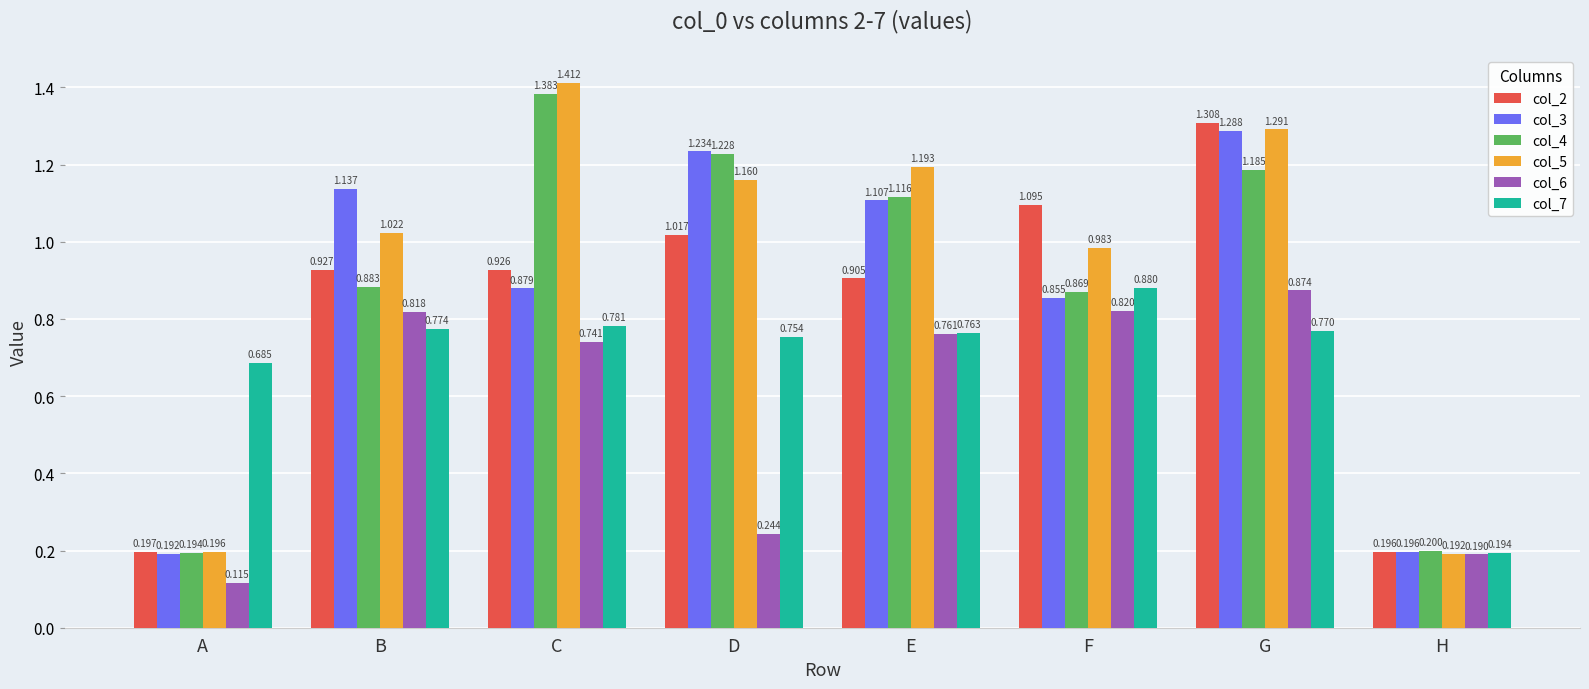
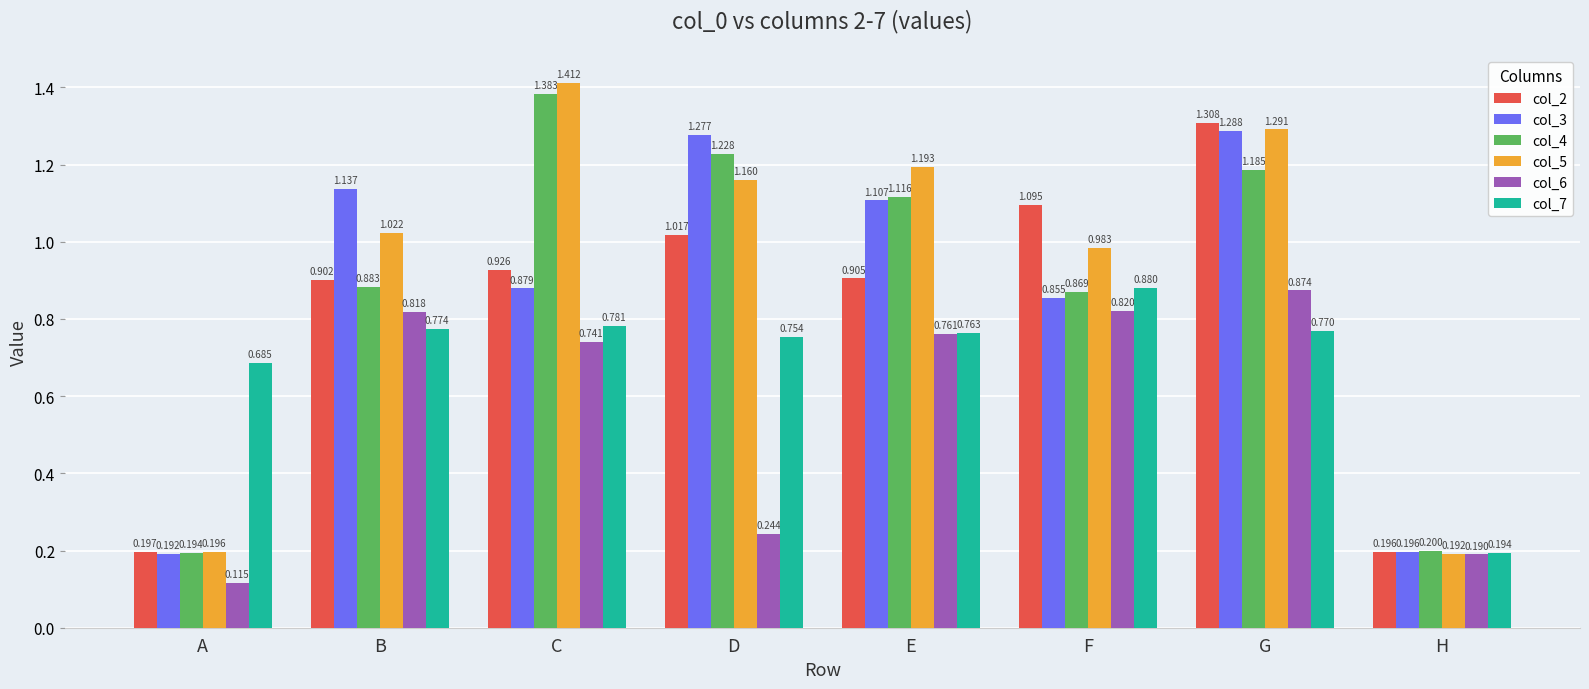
col_2, B: 0.927 -> 0.902
col_3, D: 1.234 -> 1.277
